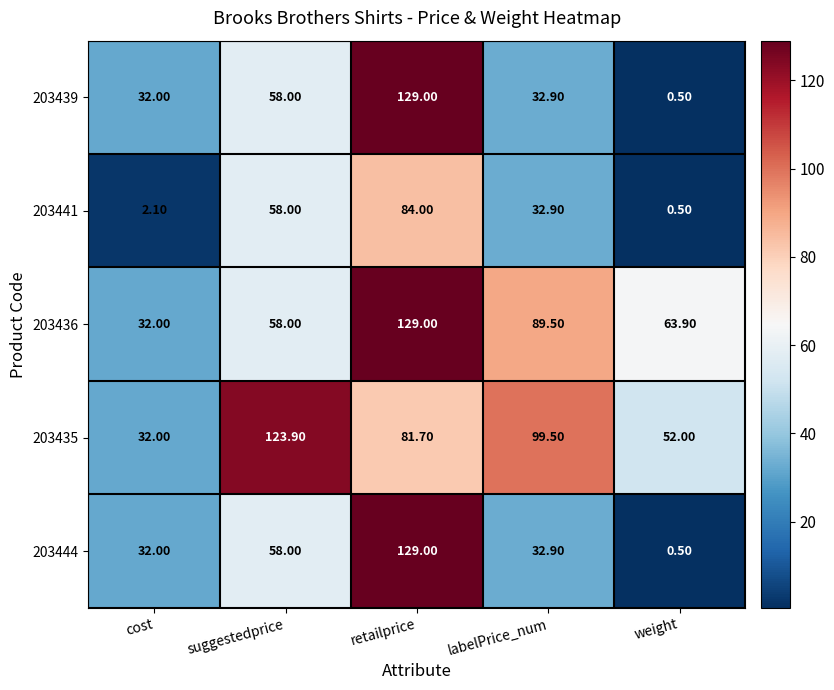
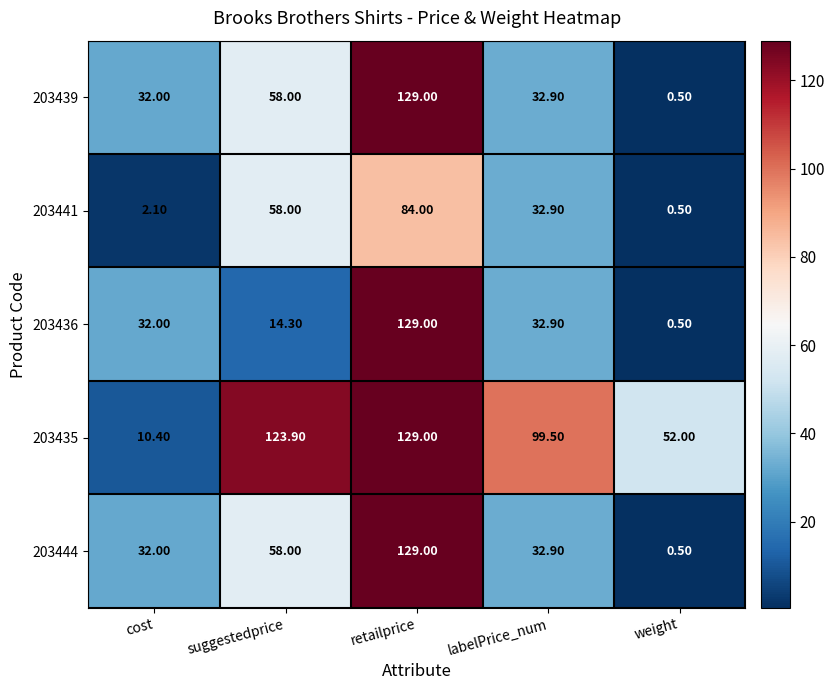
203436, suggestedprice: 58.00 -> 14.30
203436, labelPrice_num: 89.50 -> 32.90
203436, weight: 63.90 -> 0.50
203435, cost: 32.00 -> 10.40
203435, retailprice: 81.70 -> 129.00
